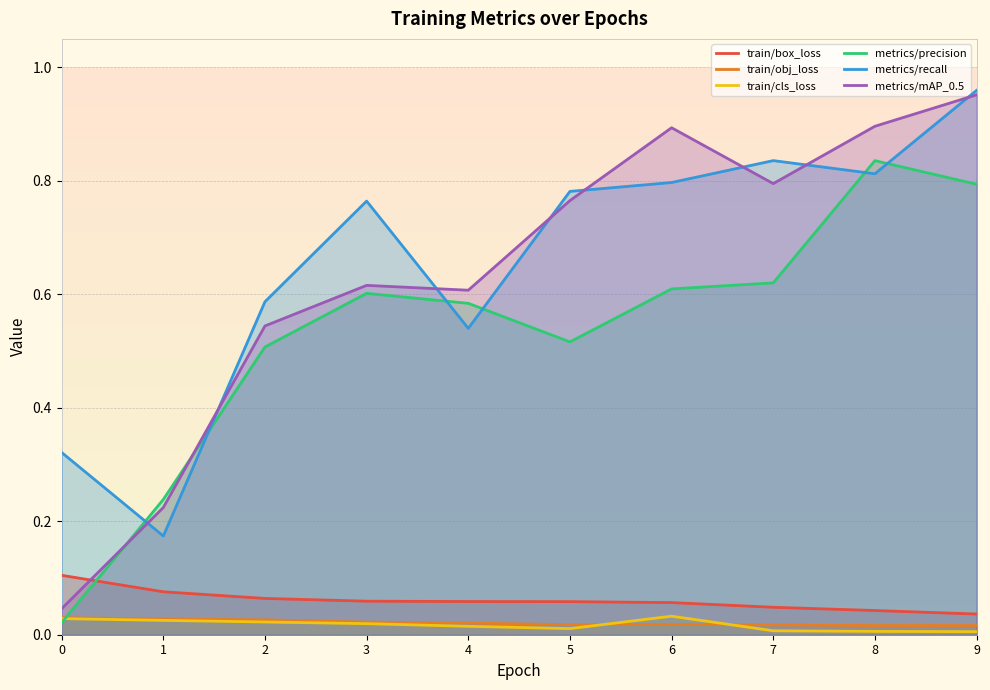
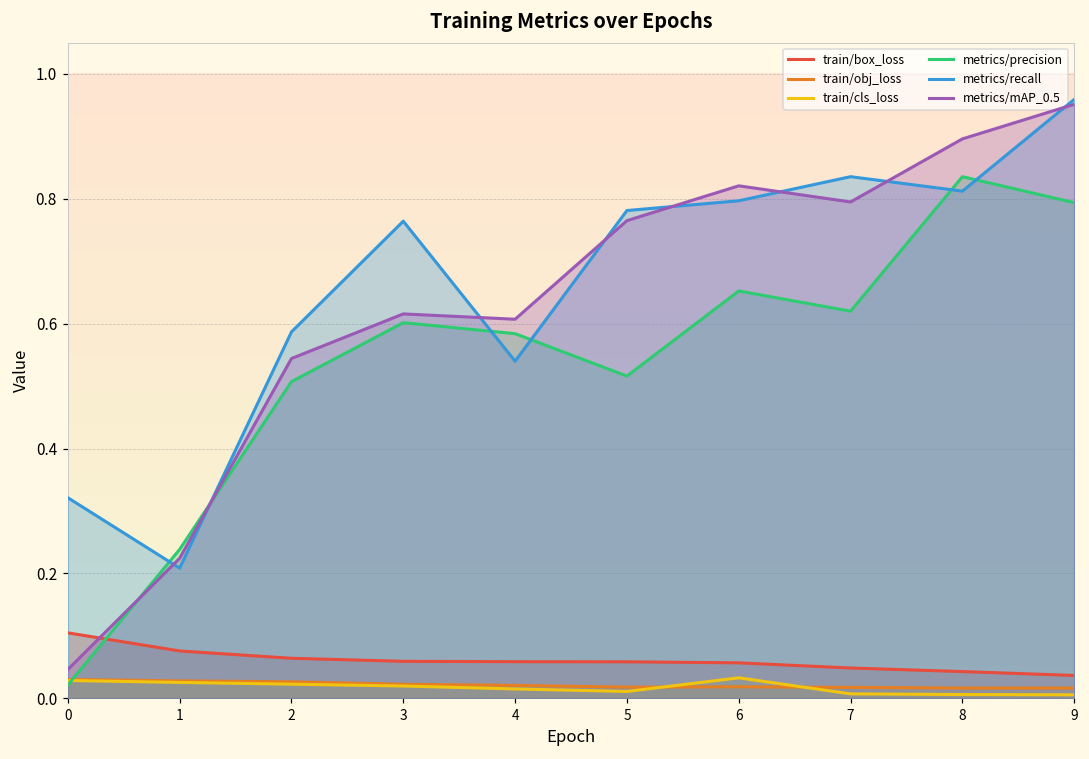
metrics/recall, 1: 0.17 -> 0.21
metrics/precision, 6: 0.61 -> 0.65
metrics/mAP_0.5, 6: 0.89 -> 0.82
